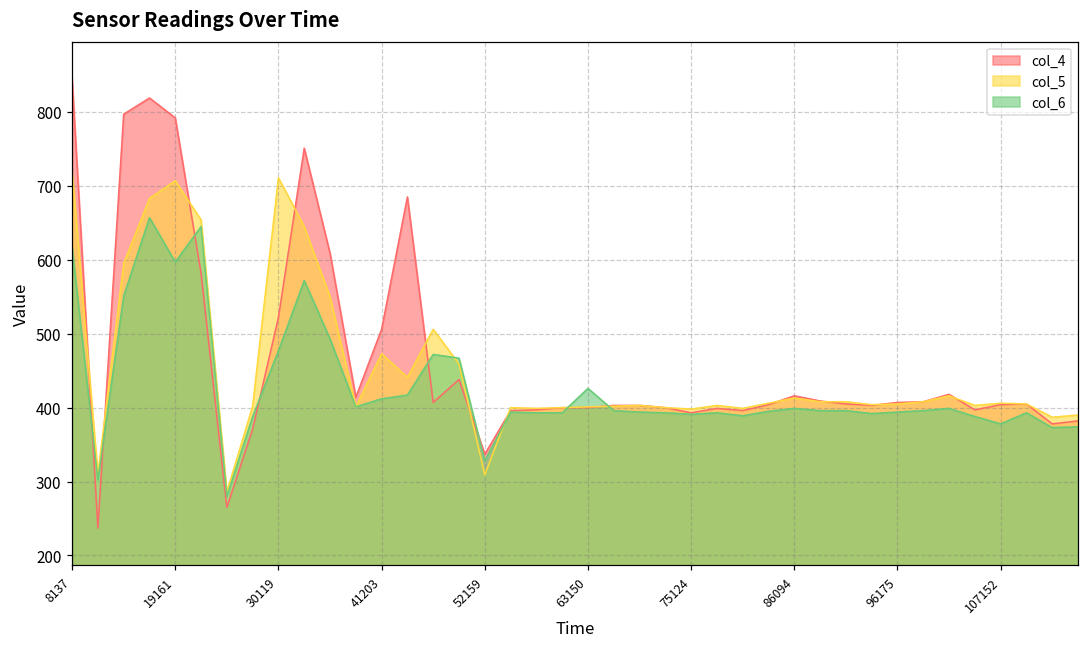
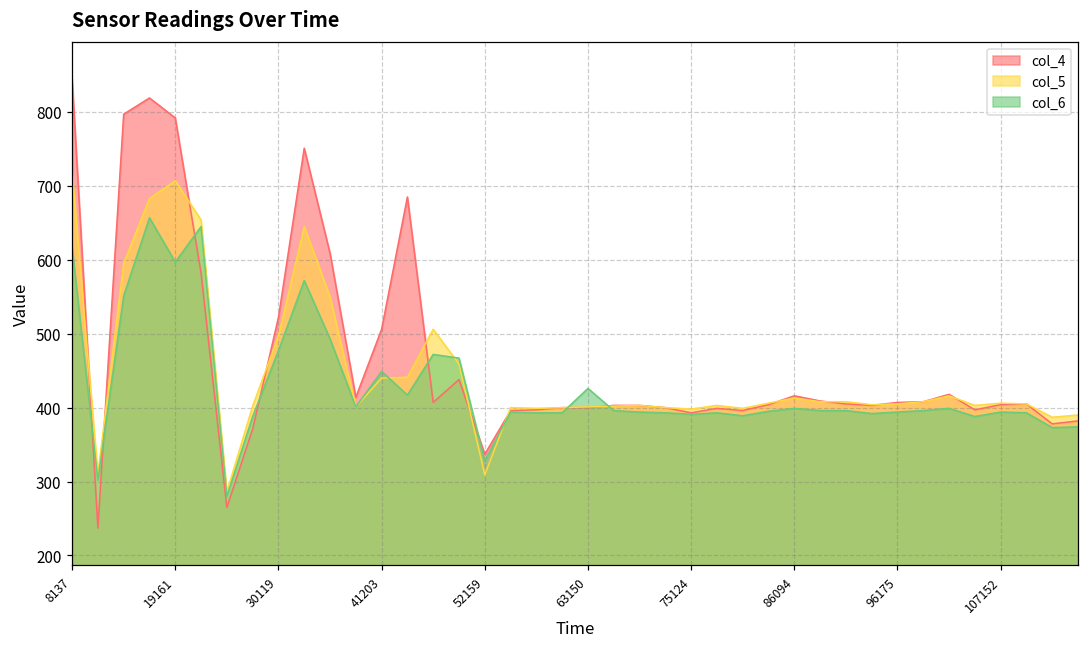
col_5, 30119: 710 -> 500
col_5, 41203: 470 -> 440
col_6, 41203: 410 -> 450
col_6, 107152: 380 -> 390
